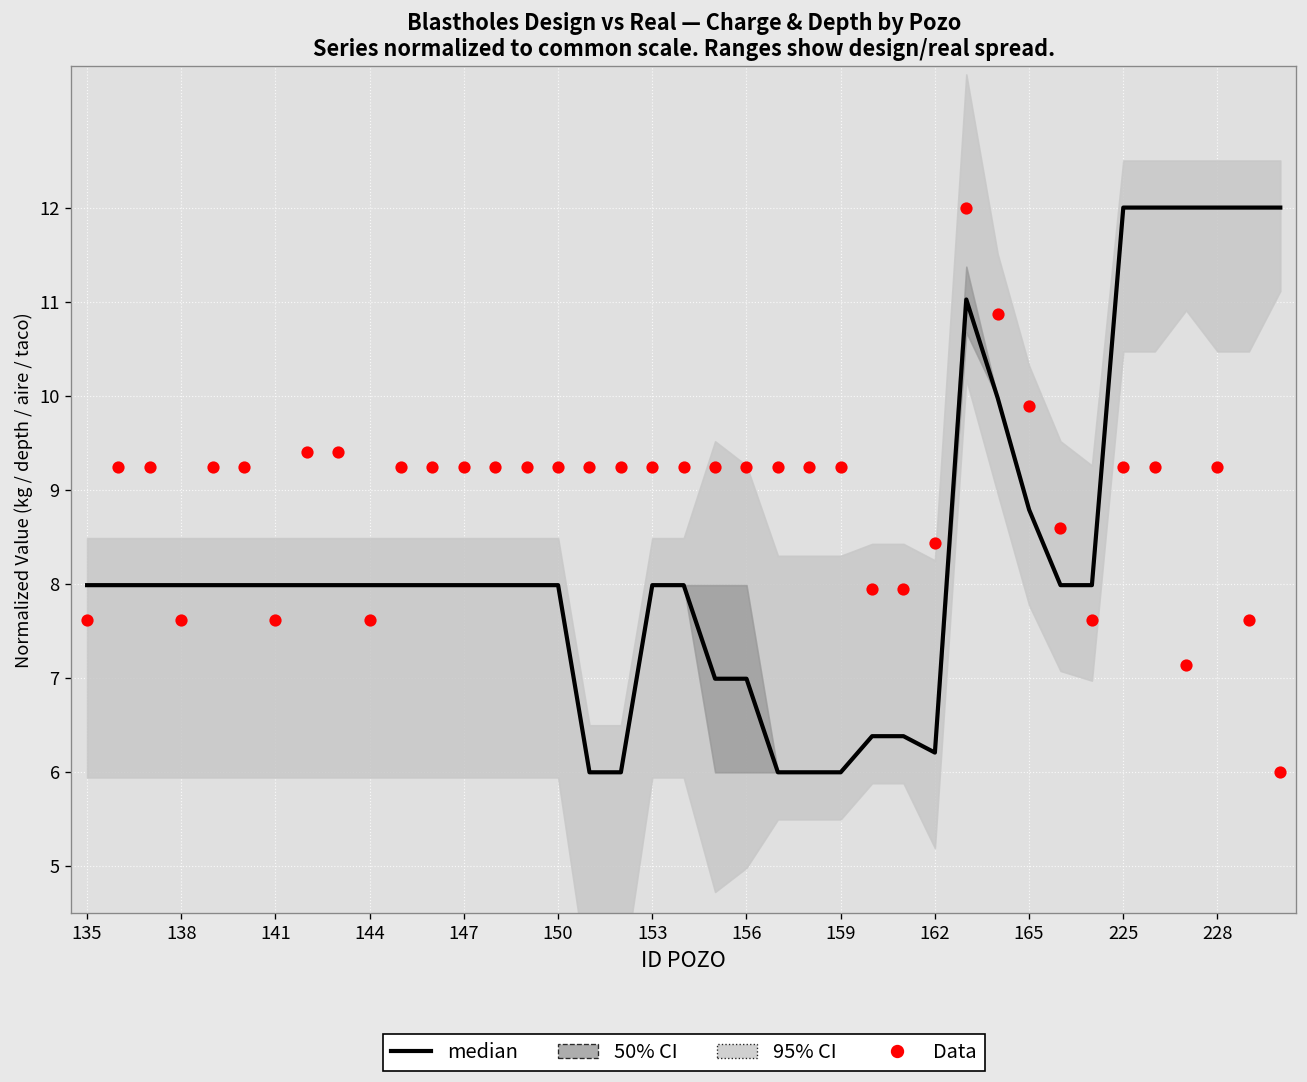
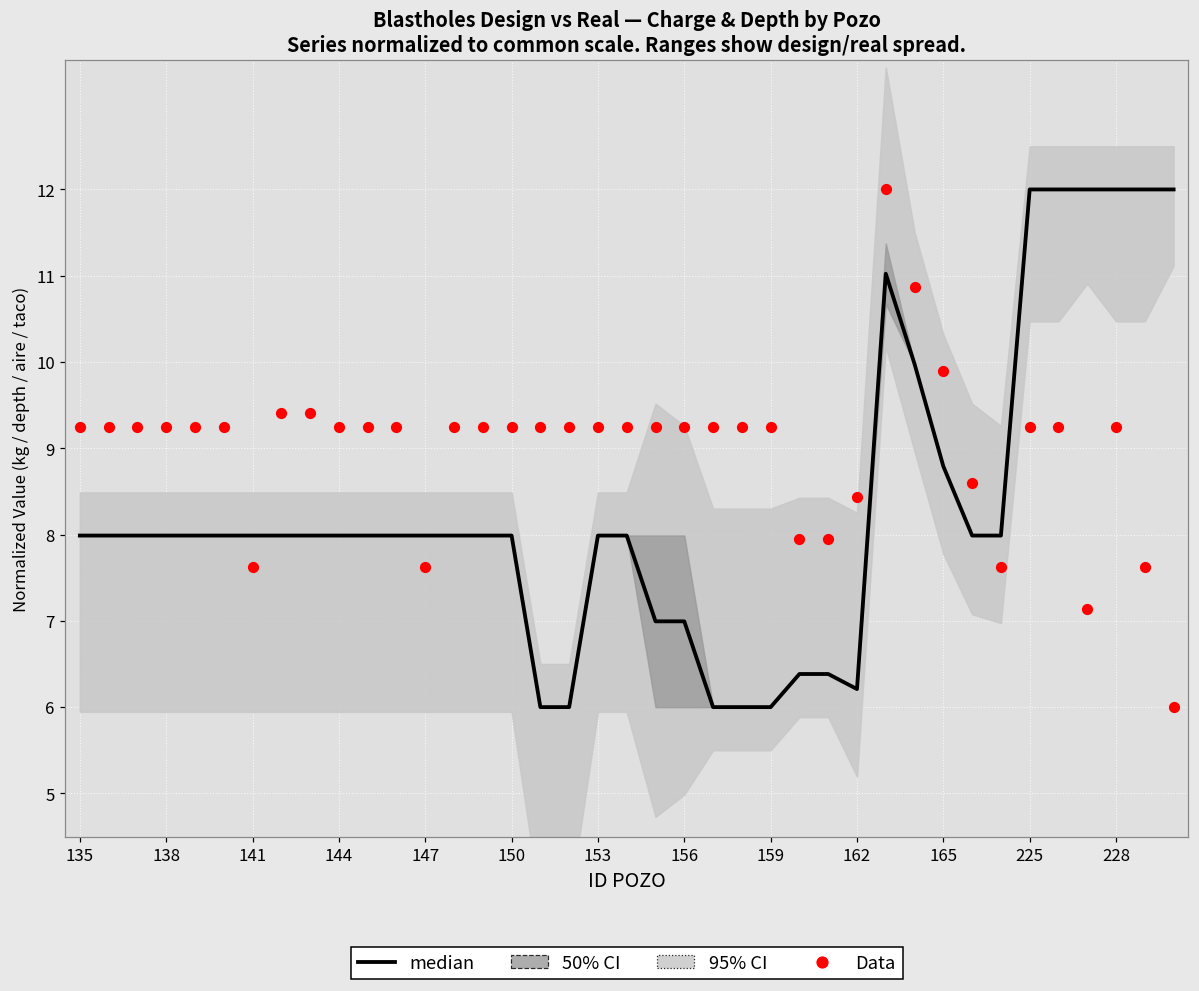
Data, 135: 7.6 -> 9.2
Data, 138: 7.6 -> 9.2
Data, 144: 7.6 -> 9.2
Data, 147: 9.2 -> 7.6
